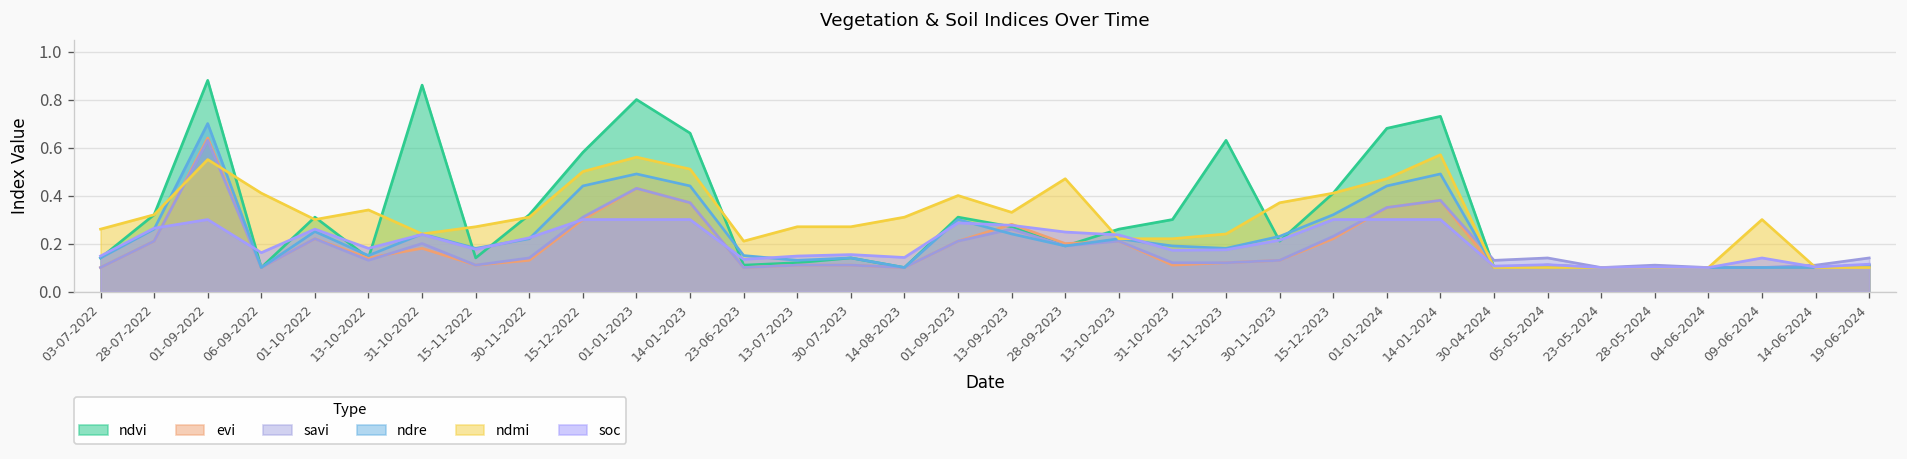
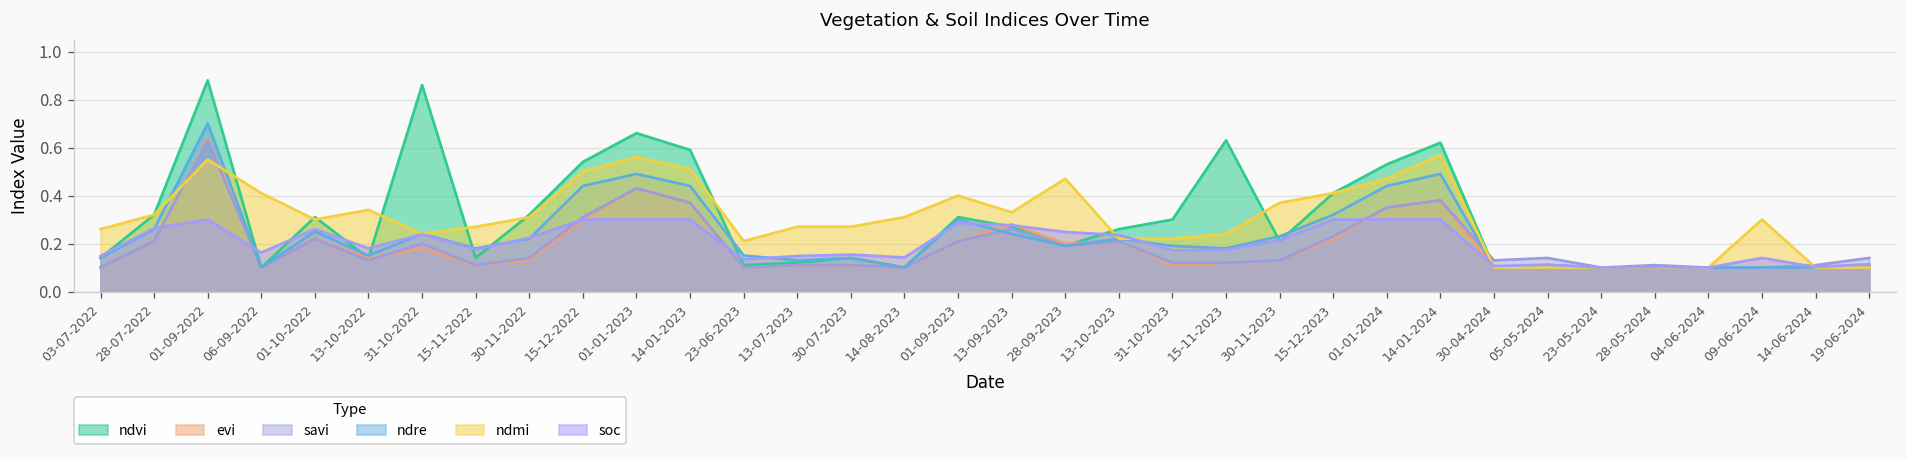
ndvi, 15-12-2022: 0.58 -> 0.54
ndvi, 01-01-2023: 0.80 -> 0.66
ndvi, 14-01-2023: 0.66 -> 0.59
ndvi, 01-01-2024: 0.68 -> 0.53
ndvi, 14-01-2024: 0.73 -> 0.62
